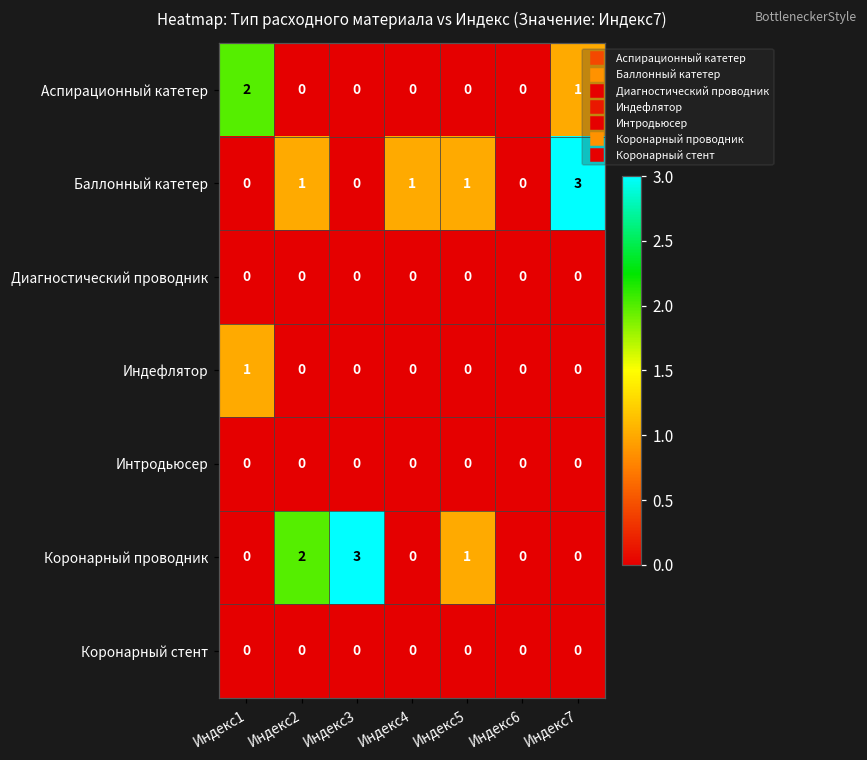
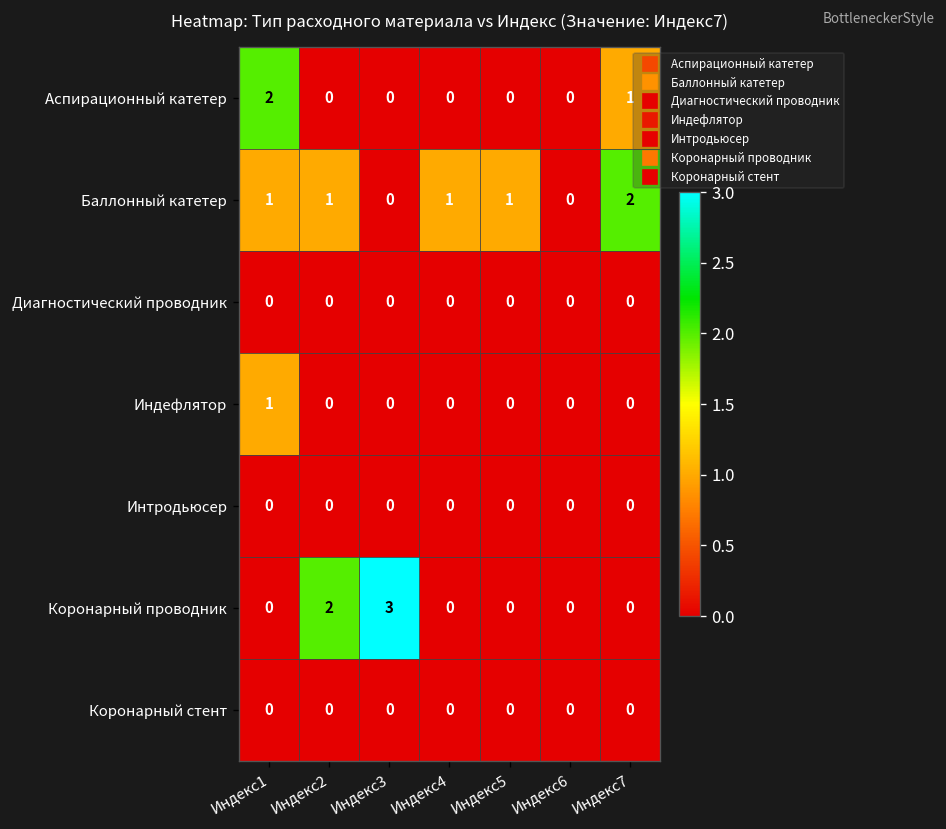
Баллонный катетер, Индекс1: 0 -> 1
Баллонный катетер, Индекс7: 3 -> 2
Коронарный проводник, Индекс5: 1 -> 0
